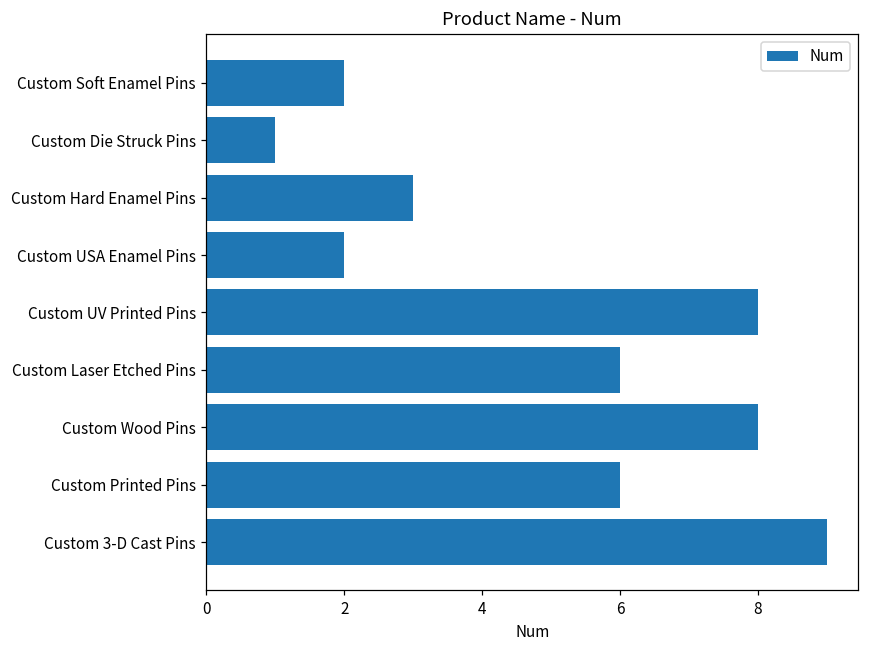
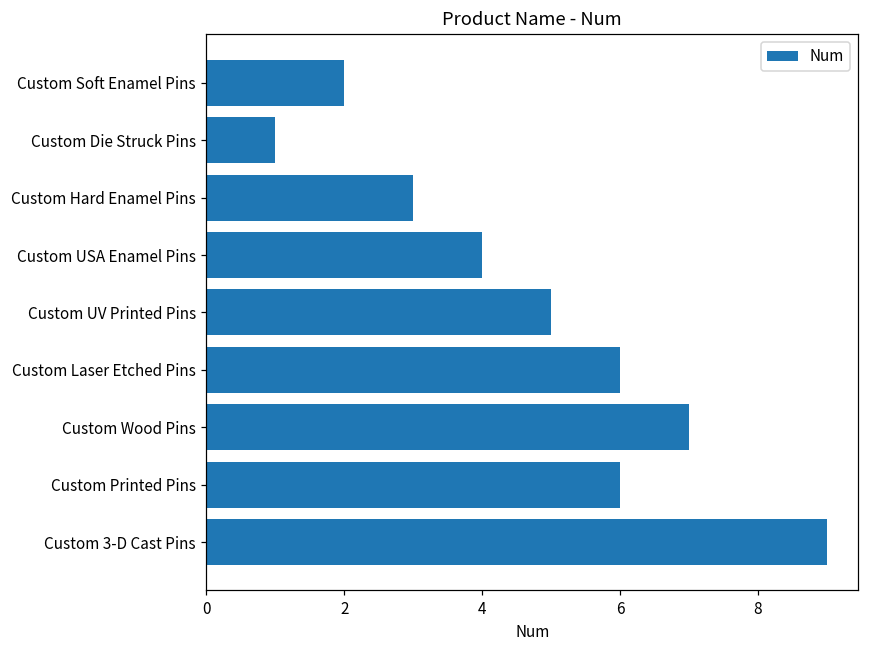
Custom USA Enamel Pins: 2 -> 4
Custom UV Printed Pins: 8 -> 5
Custom Wood Pins: 8 -> 7
